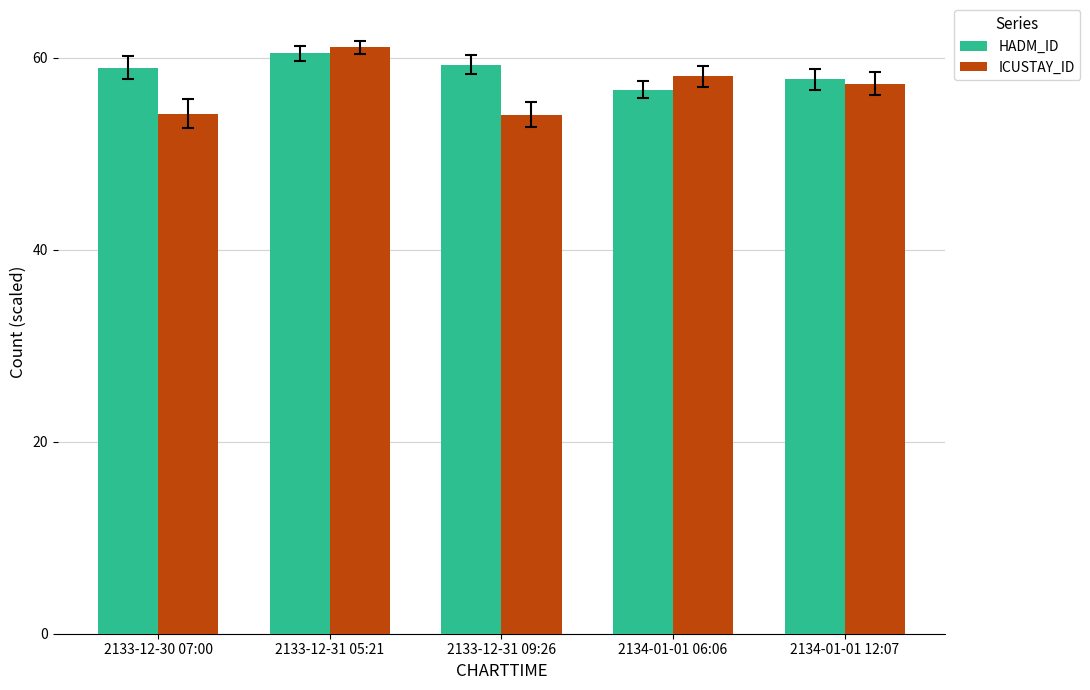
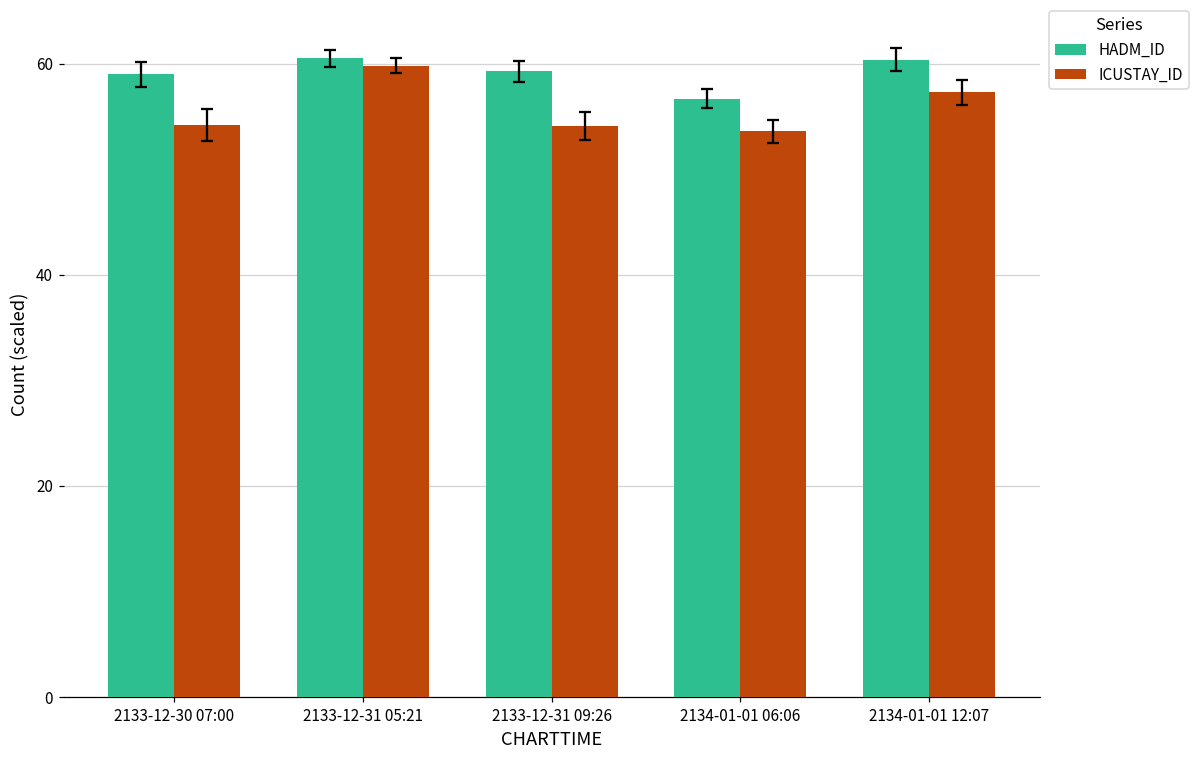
ICUSTAY_ID, 2133-12-31 05:21: 61 -> 60
ICUSTAY_ID, 2134-01-01 06:06: 58 -> 54
HADM_ID, 2134-01-01 12:07: 58 -> 60
